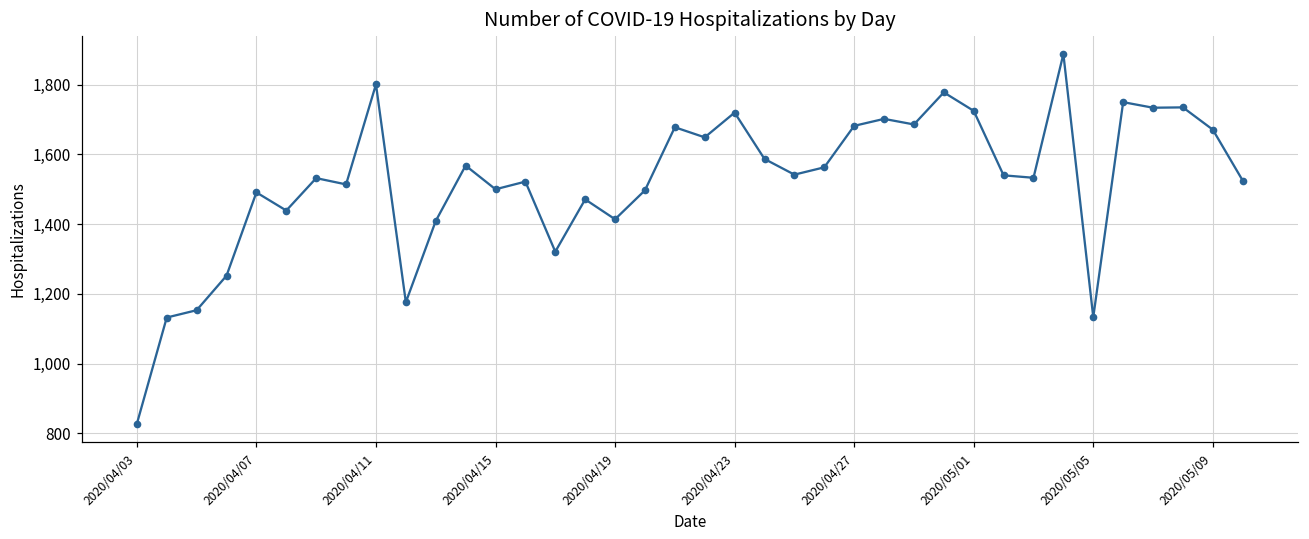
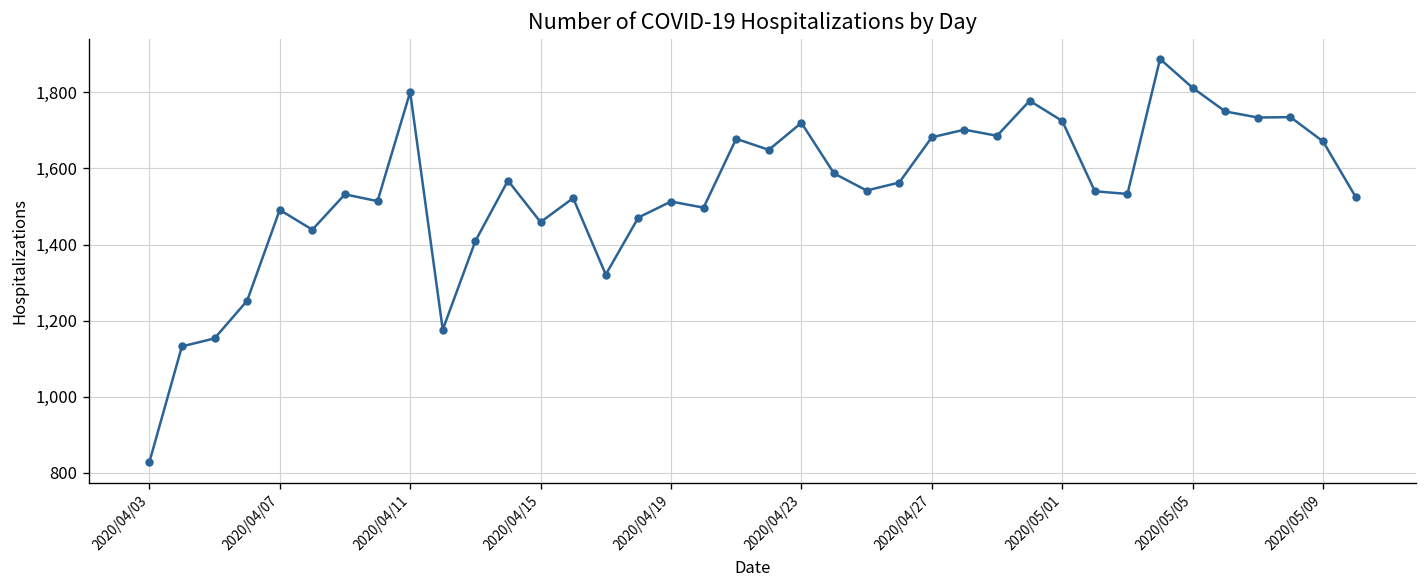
2020/04/15: 1,500 -> 1,460
2020/04/19: 1,410 -> 1,510
2020/05/05: 1,130 -> 1,810
